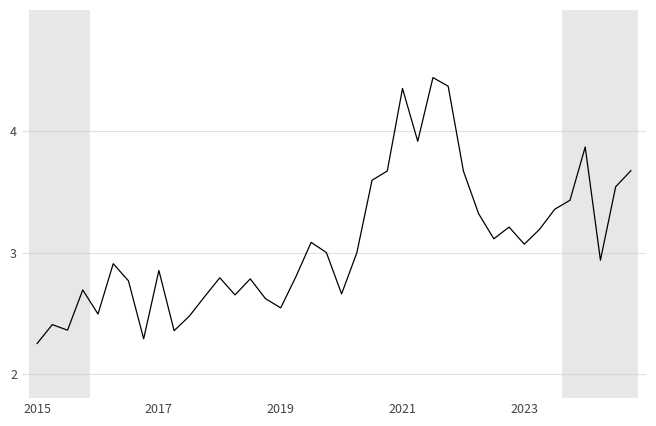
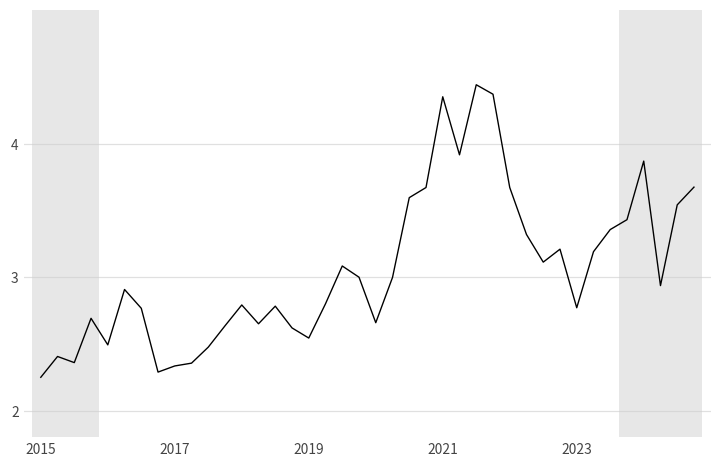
2017: 2.85 -> 2.34
2023: 3.07 -> 2.77
